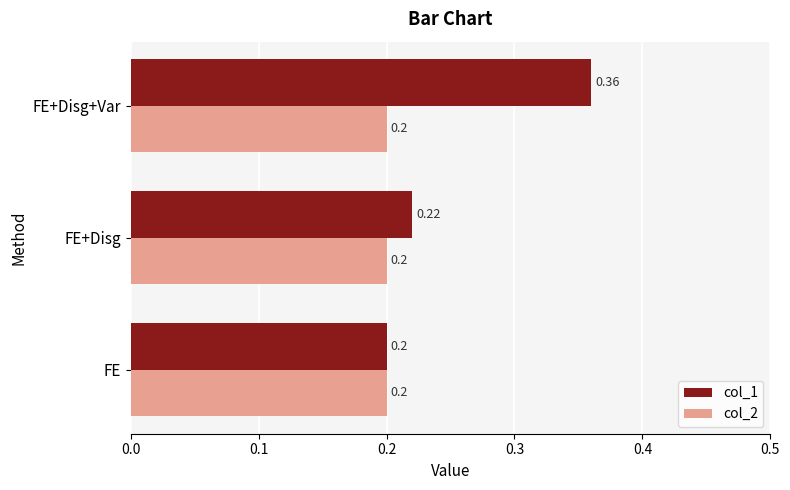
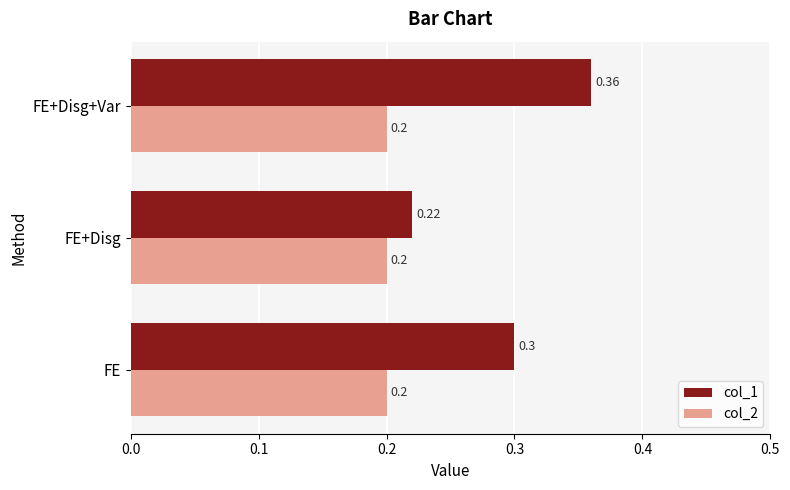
col_1, FE: 0.2 -> 0.3
